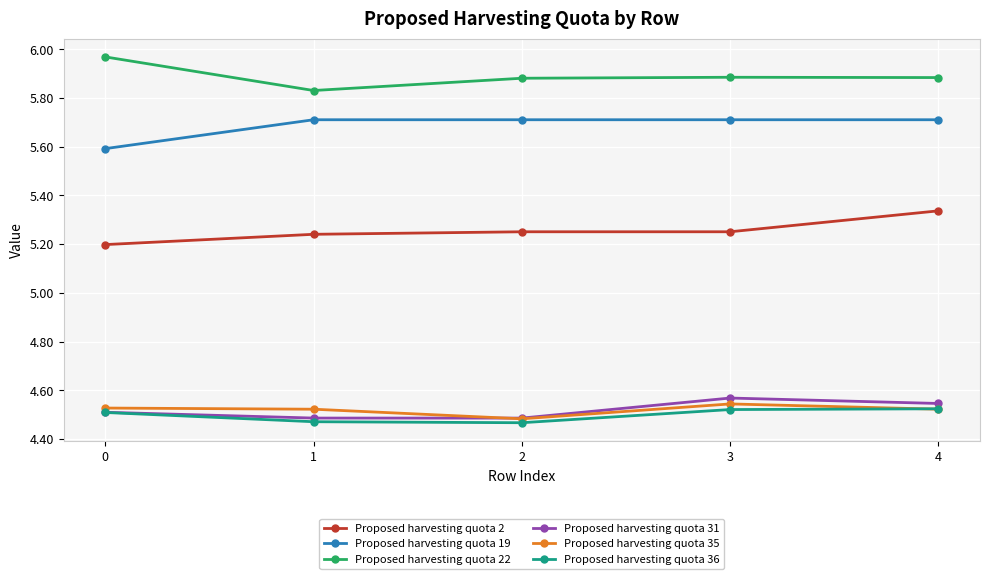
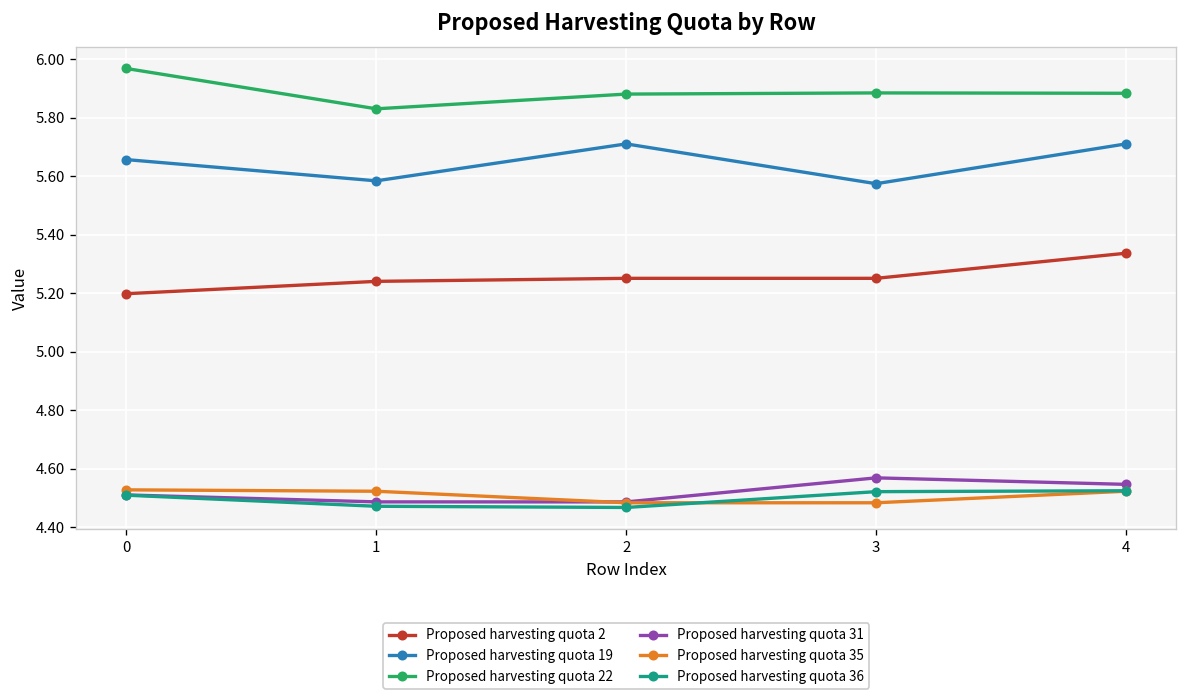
Proposed harvesting quota 19, 0: 5.59 -> 5.66
Proposed harvesting quota 19, 1: 5.71 -> 5.58
Proposed harvesting quota 19, 3: 5.71 -> 5.57
Proposed harvesting quota 35, 3: 4.54 -> 4.48
